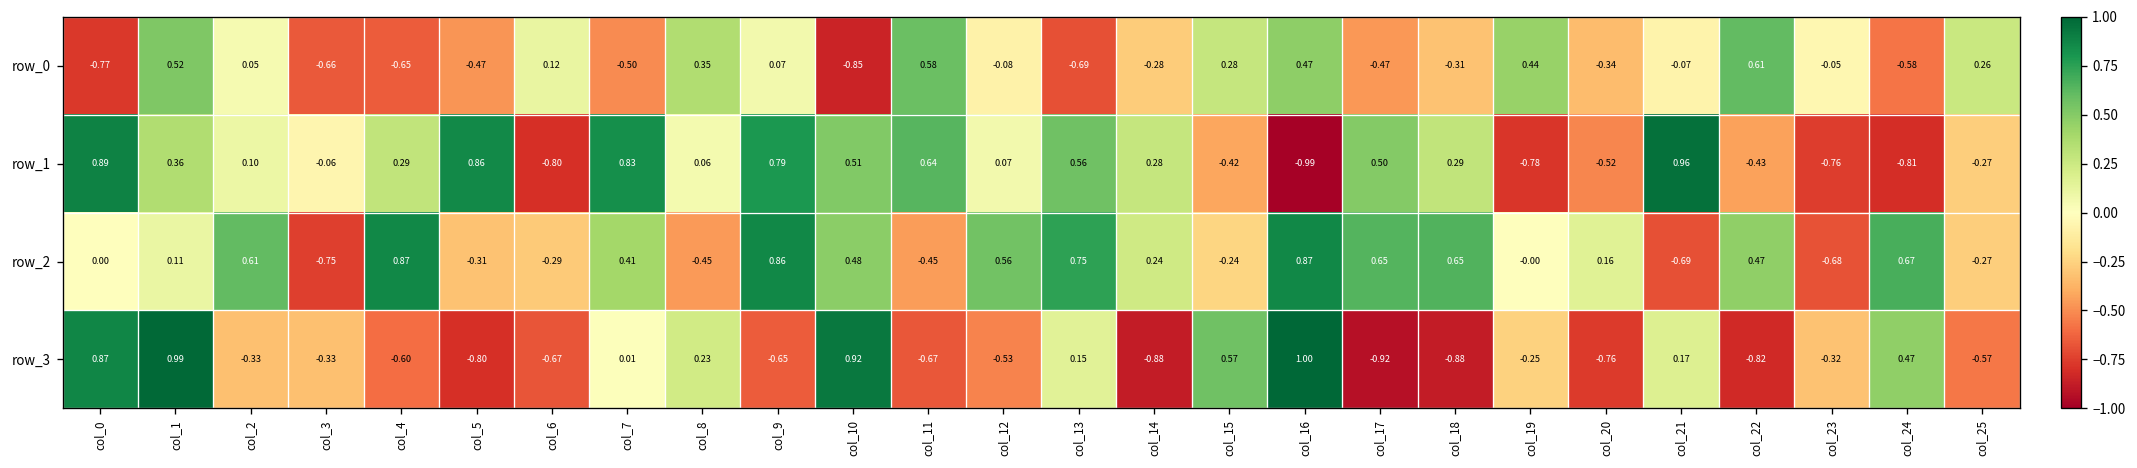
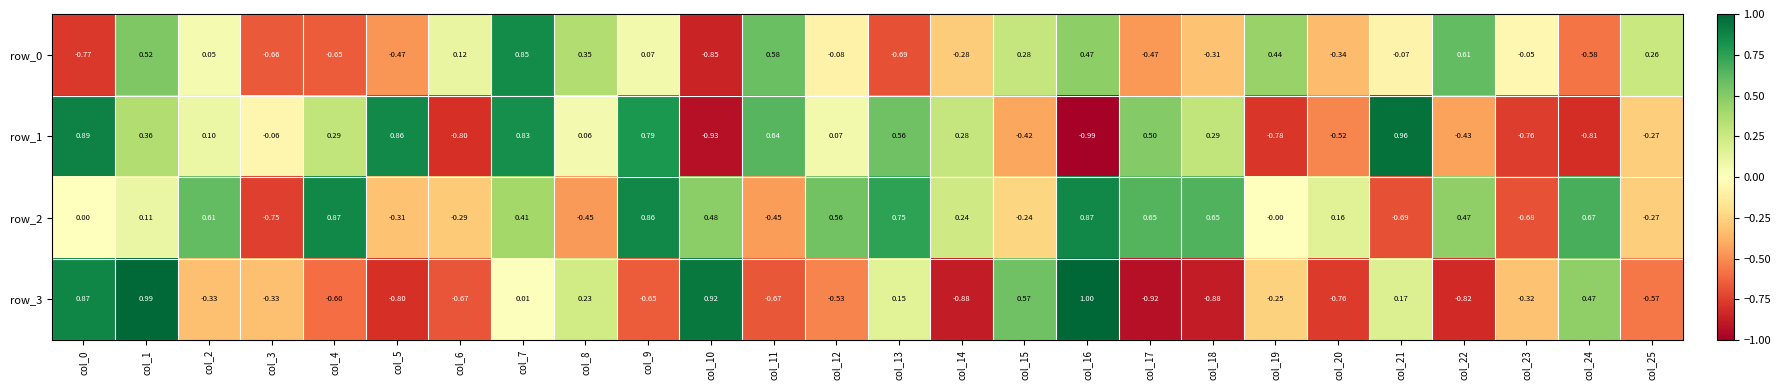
row_0, col_7: -0.50 -> 0.85
row_1, col_10: 0.51 -> -0.93
